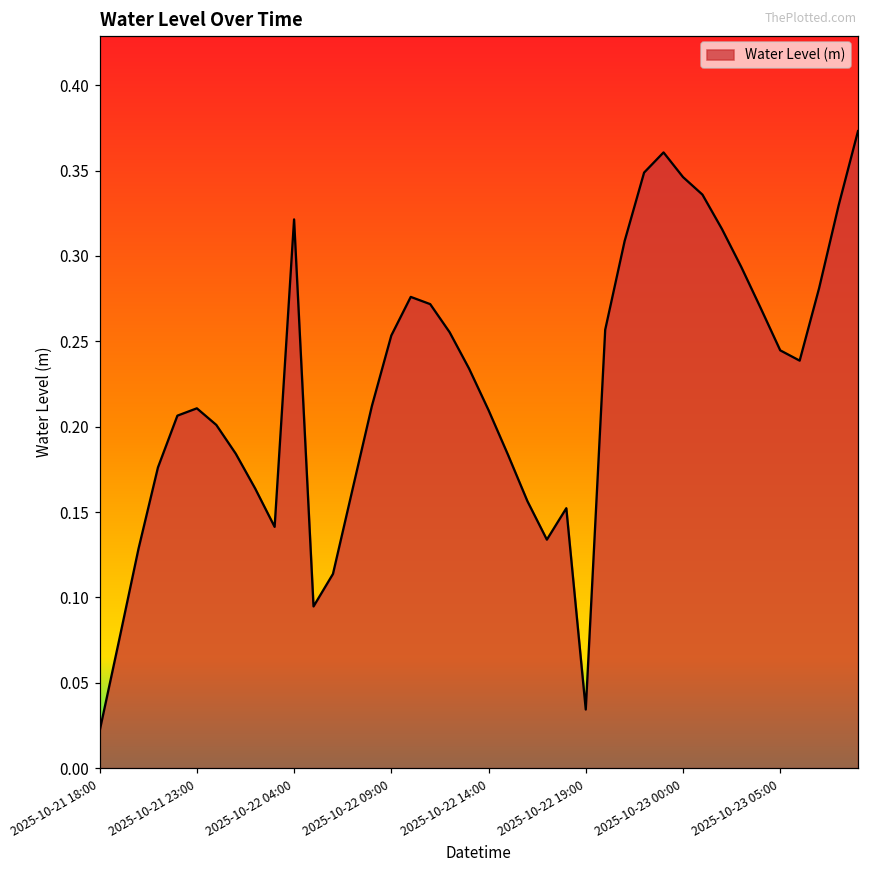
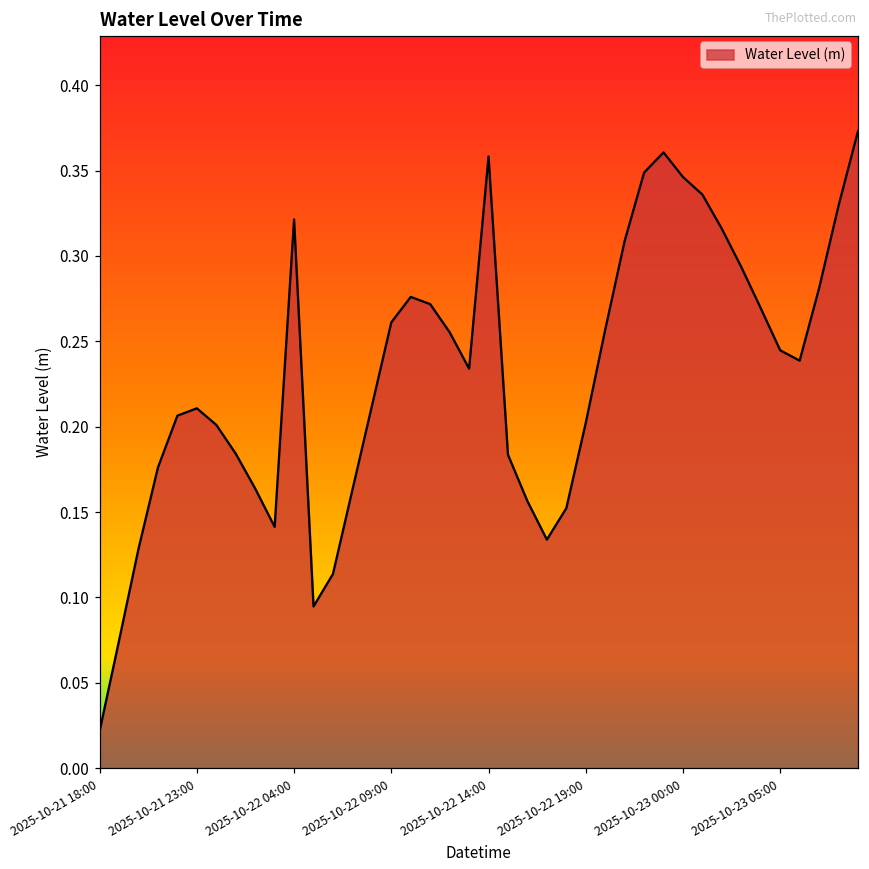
2025-10-22 09:00: 0.253 -> 0.261
2025-10-22 14:00: 0.210 -> 0.358
2025-10-22 19:00: 0.034 -> 0.202
